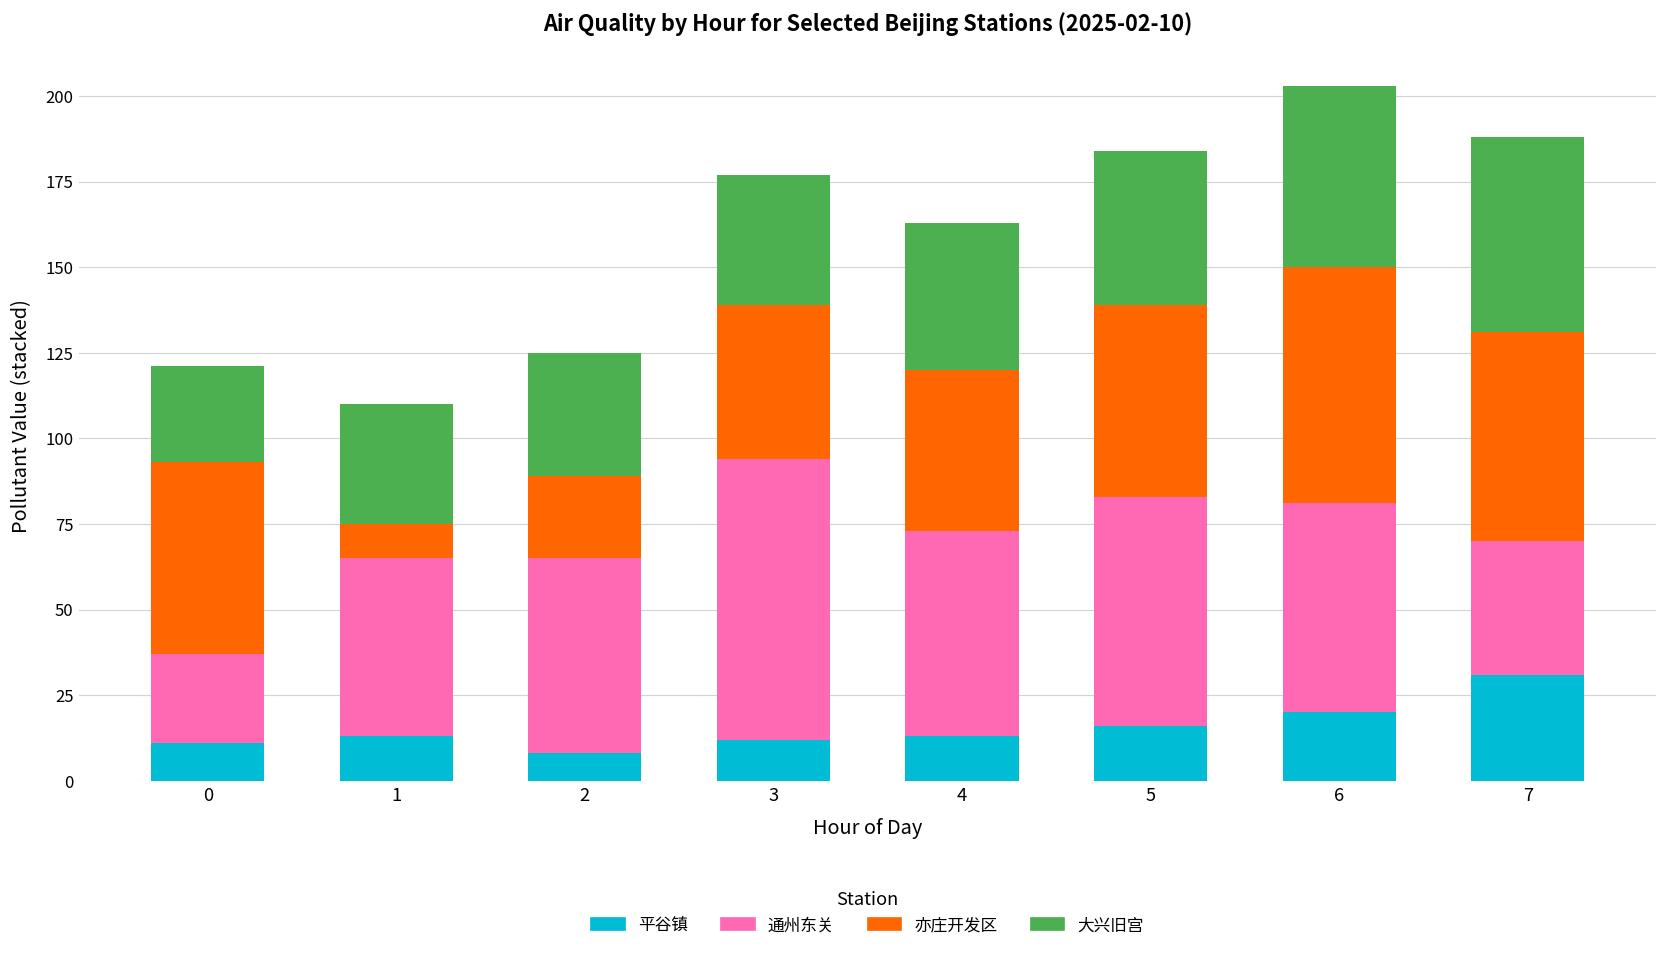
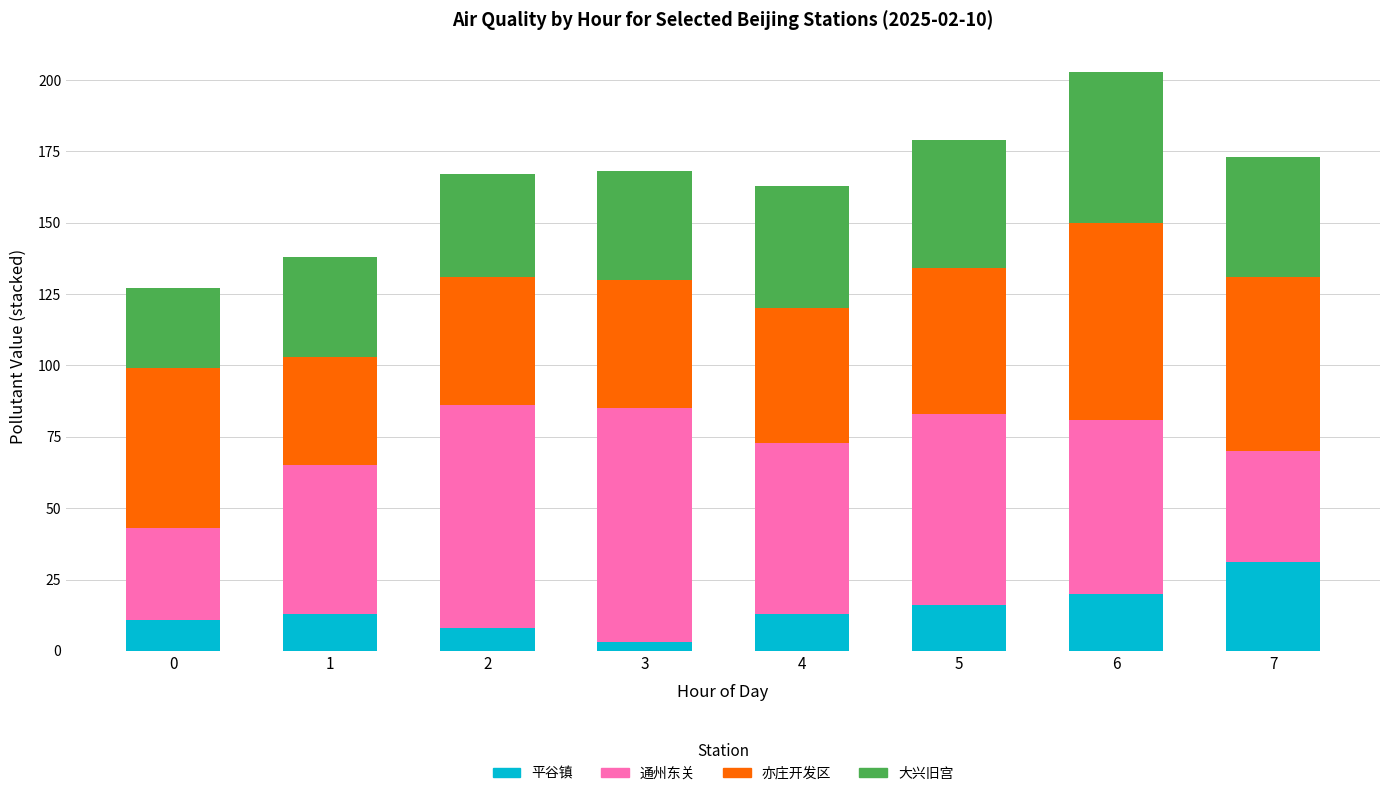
通州东关, 0: 26 -> 32
亦庄开发区, 1: 10 -> 38
通州东关, 2: 57 -> 78
亦庄开发区, 2: 24 -> 45
平谷镇, 3: 12 -> 3
亦庄开发区, 5: 56 -> 51
大兴旧宫, 7: 57 -> 42
